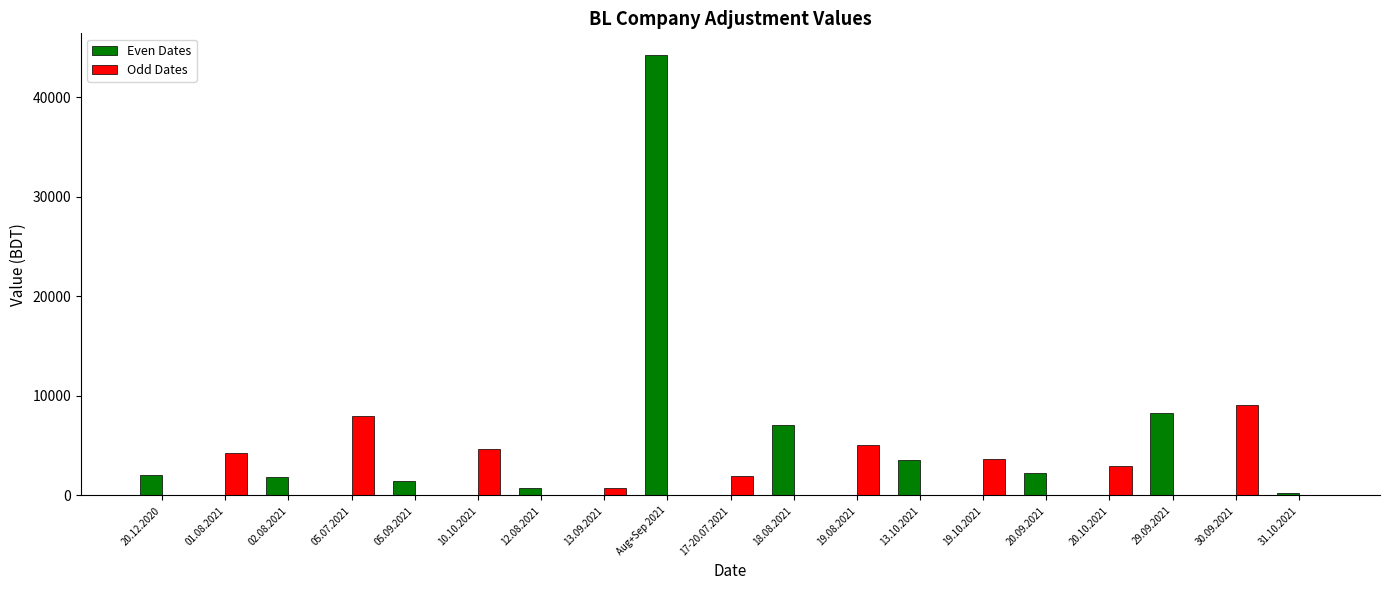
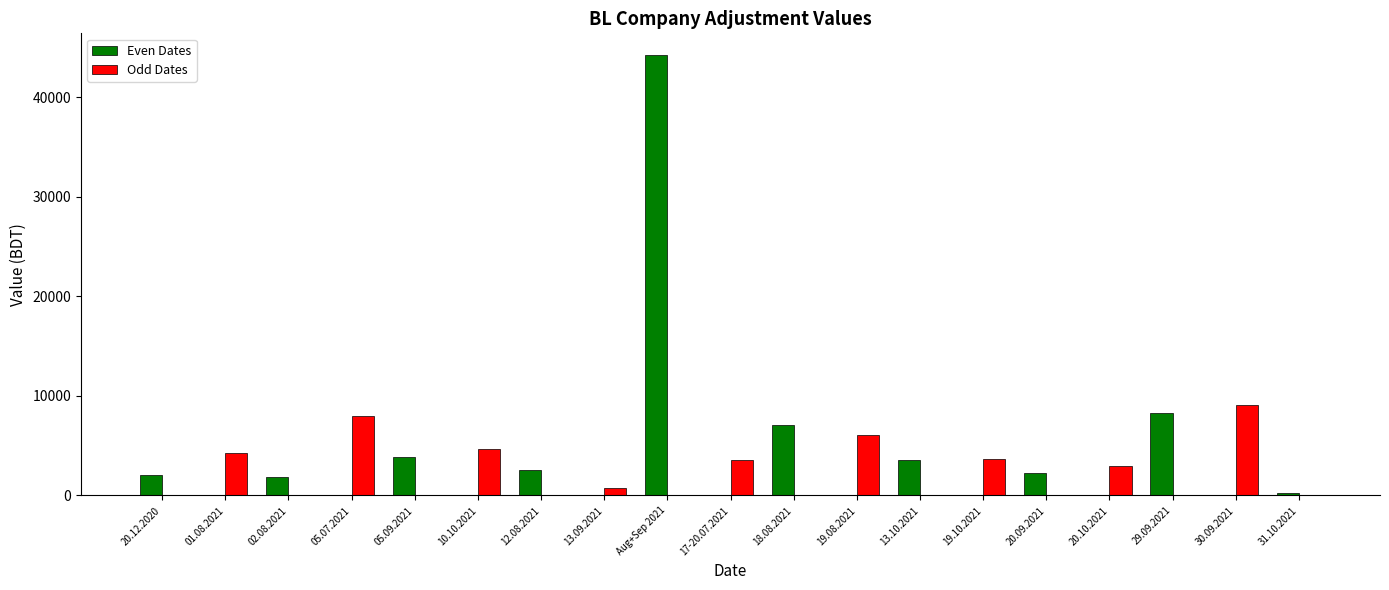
Even Dates, 05.09.2021: 2000 -> 4000
Even Dates, 12.08.2021: 1000 -> 3000
Odd Dates, 17-20.07.2021: 2000 -> 4000
Odd Dates, 19.08.2021: 5000 -> 6000
